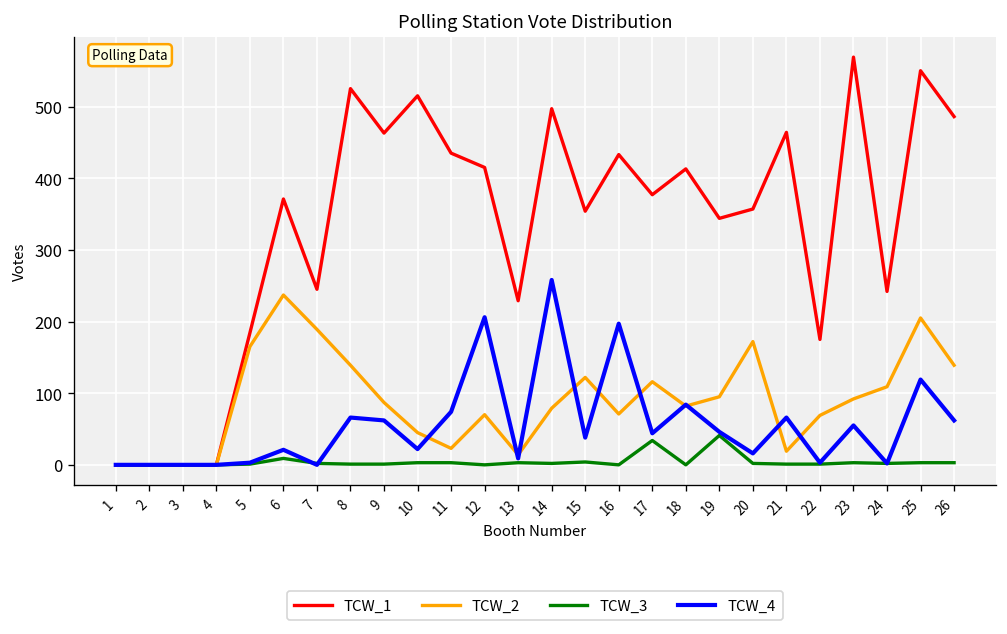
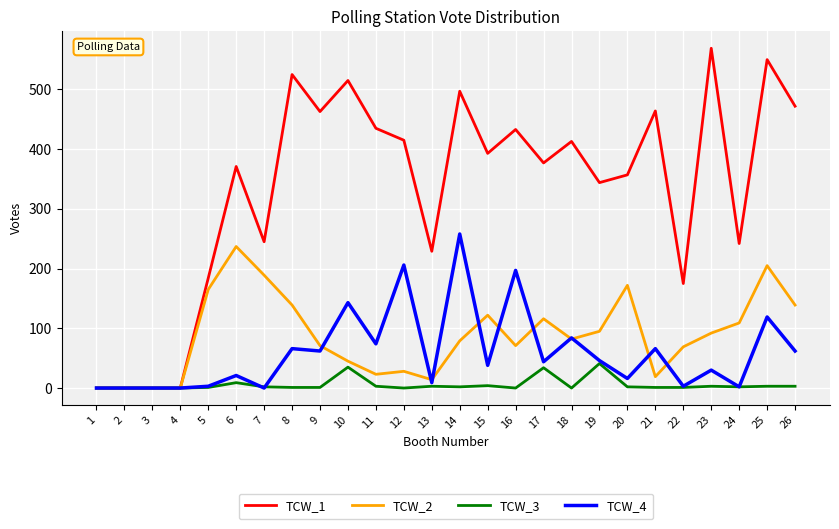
TCW_2, 9: 90 -> 70
TCW_3, 10: 0 -> 40
TCW_4, 10: 20 -> 140
TCW_2, 12: 70 -> 30
TCW_1, 15: 350 -> 390
TCW_4, 23: 60 -> 30
TCW_1, 26: 490 -> 470
